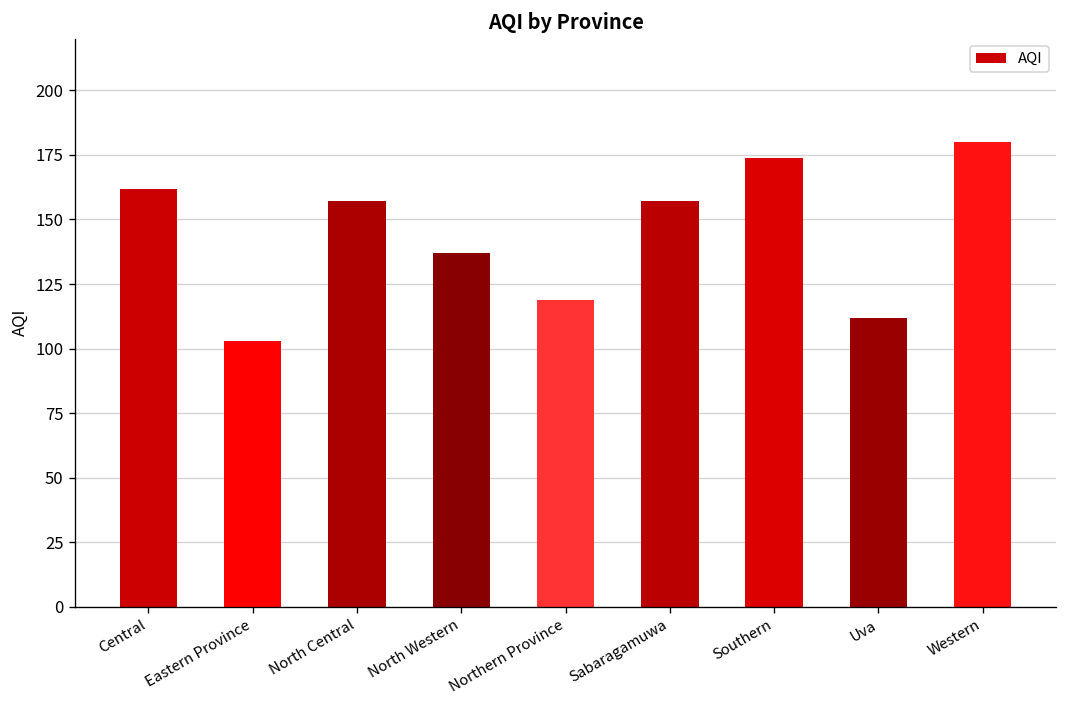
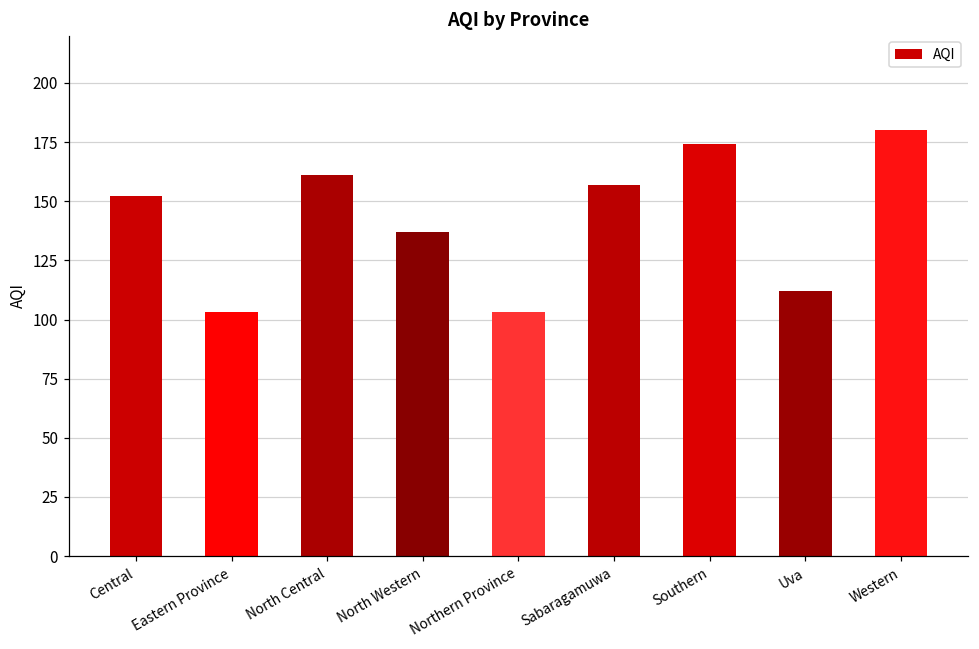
Central: 162 -> 152
North Central: 157 -> 161
Northern Province: 119 -> 103
